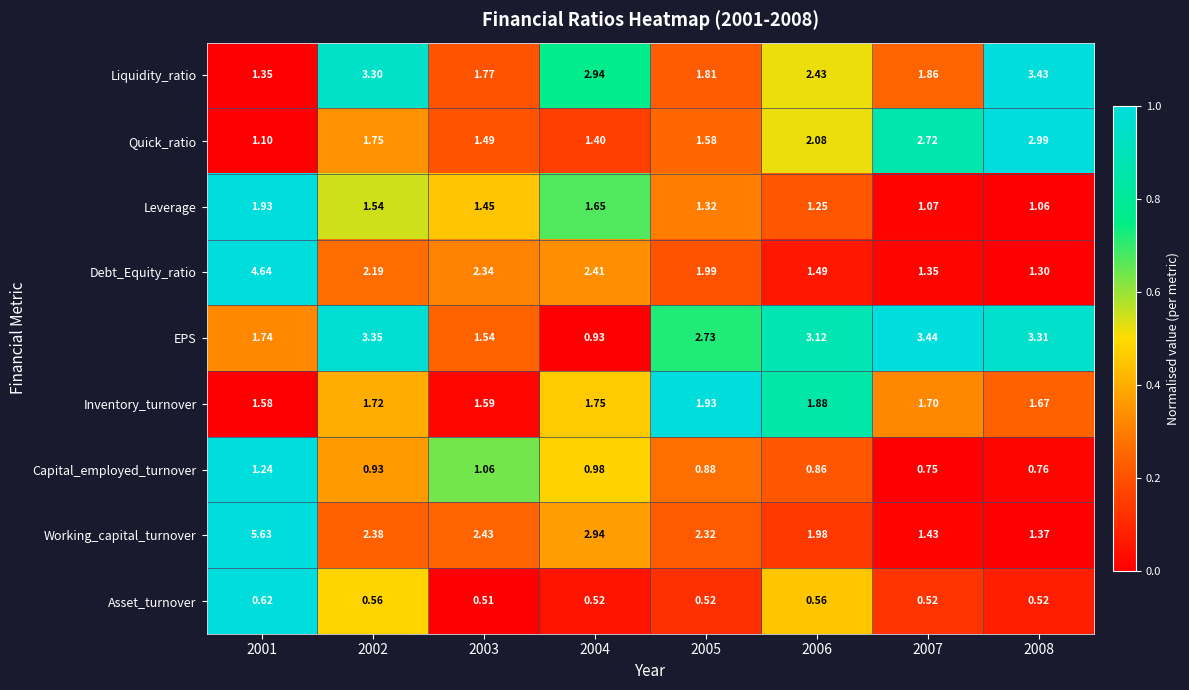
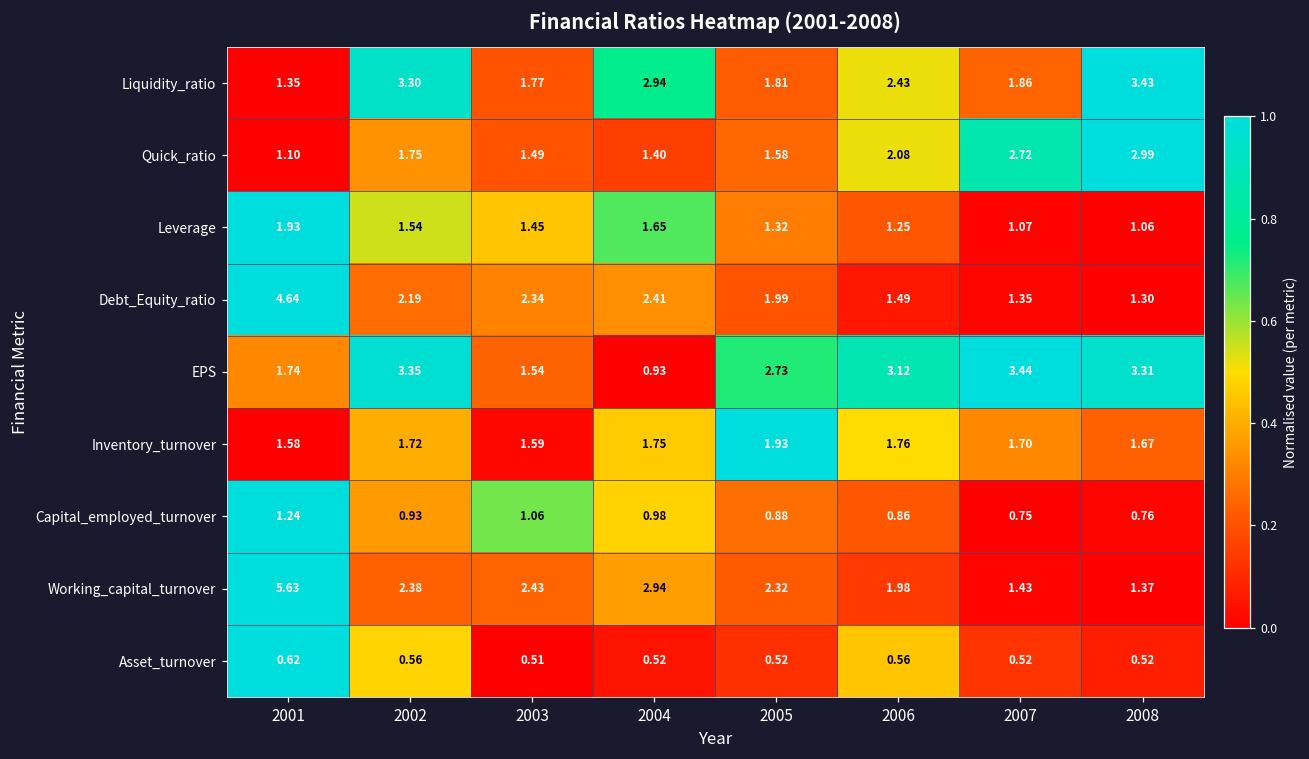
Inventory_turnover, 2006: 1.88 -> 1.76
